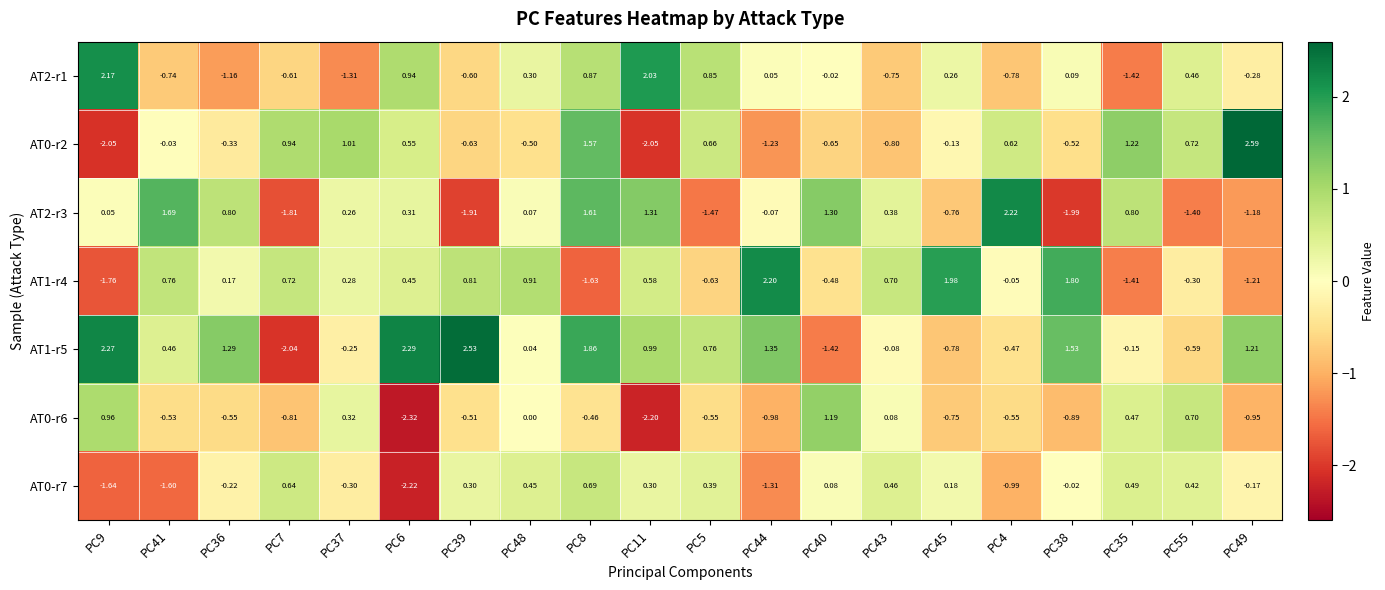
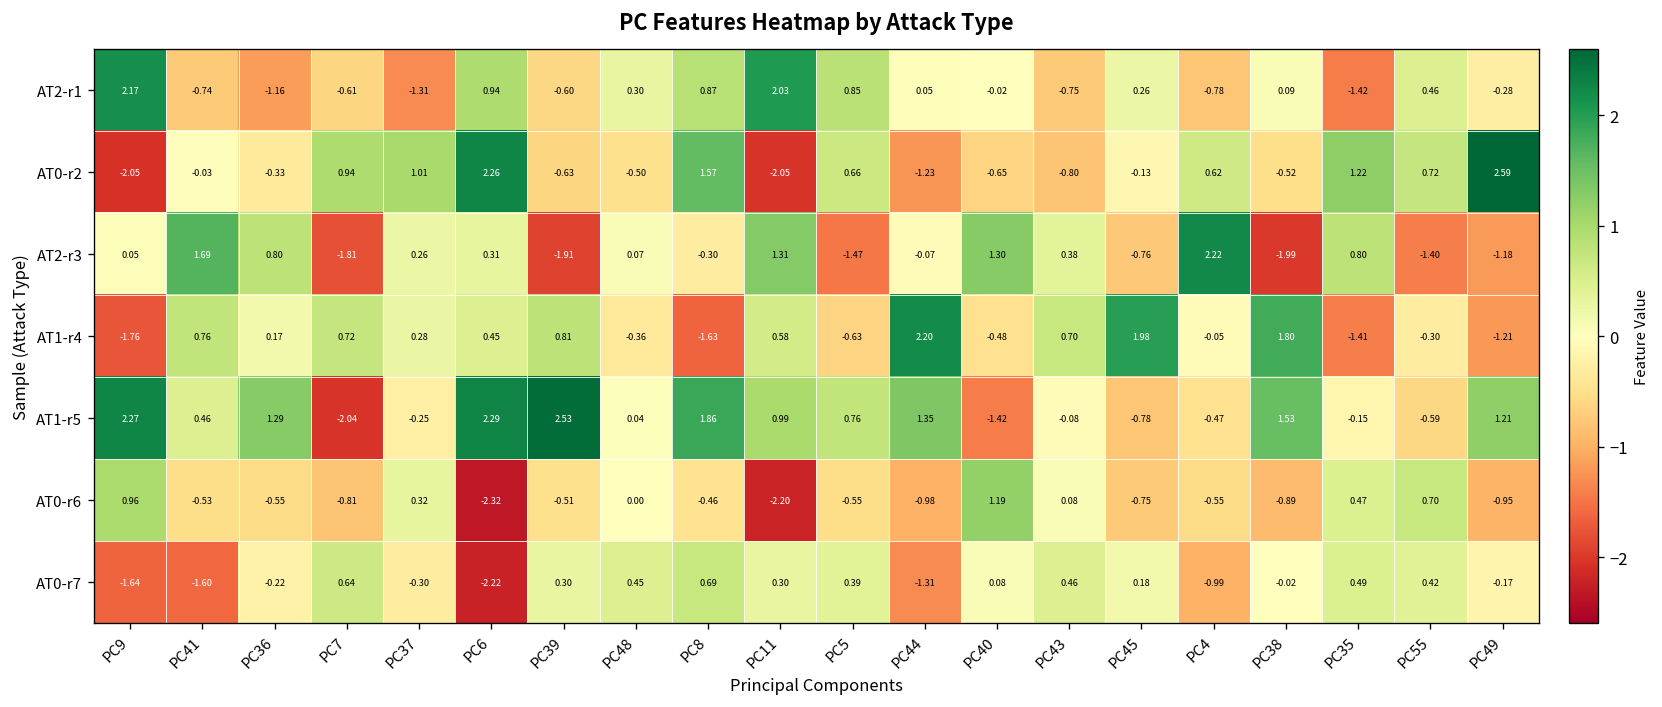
AT0-r2, PC6: 0.55 -> 2.26
AT2-r3, PC8: 1.61 -> -0.30
AT1-r4, PC48: 0.91 -> -0.36
